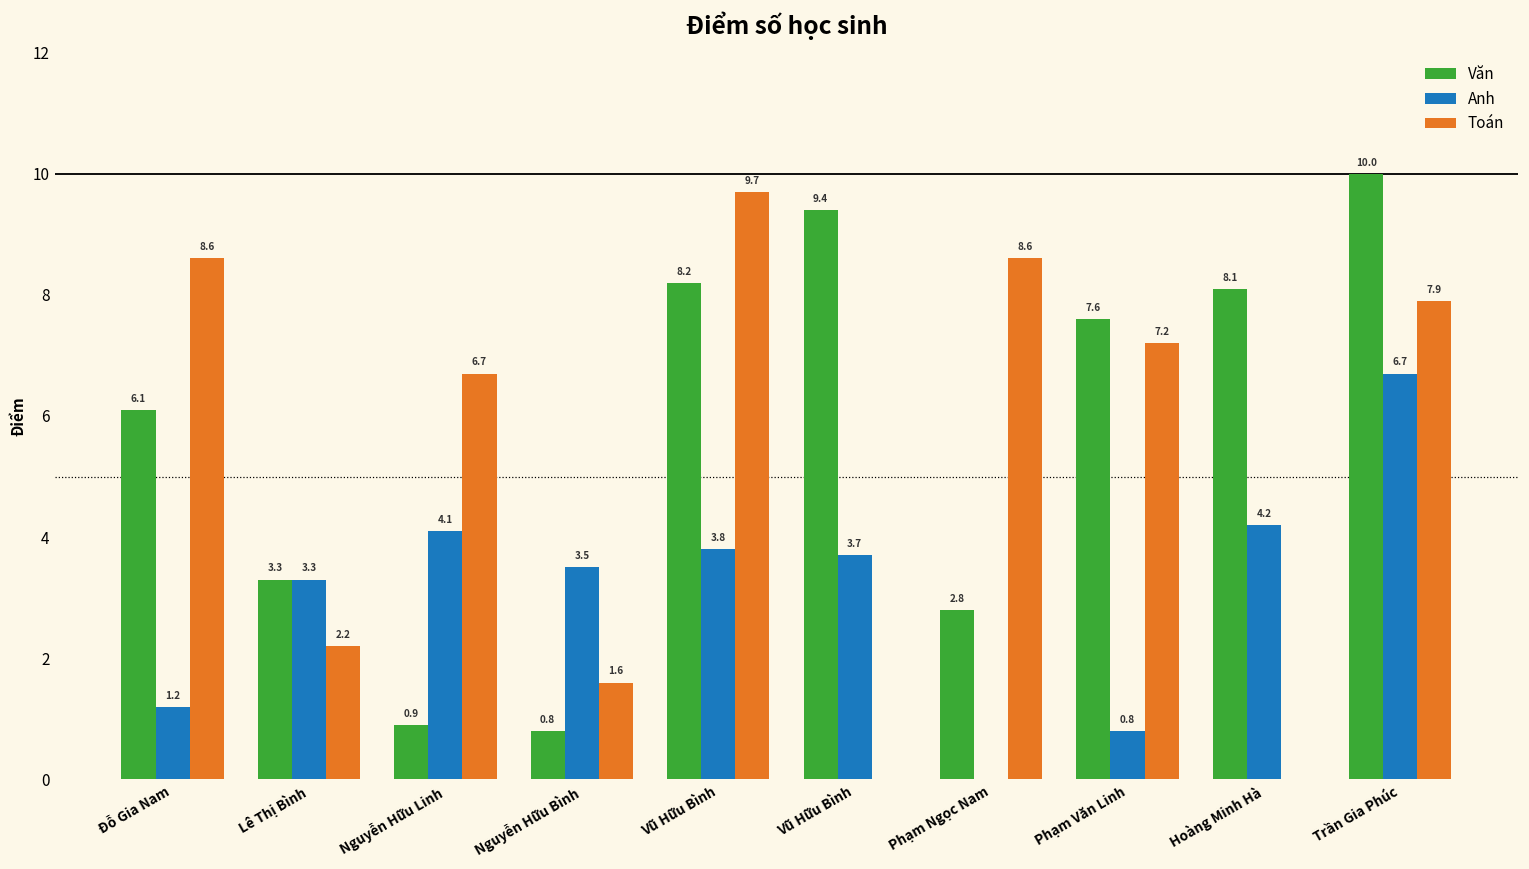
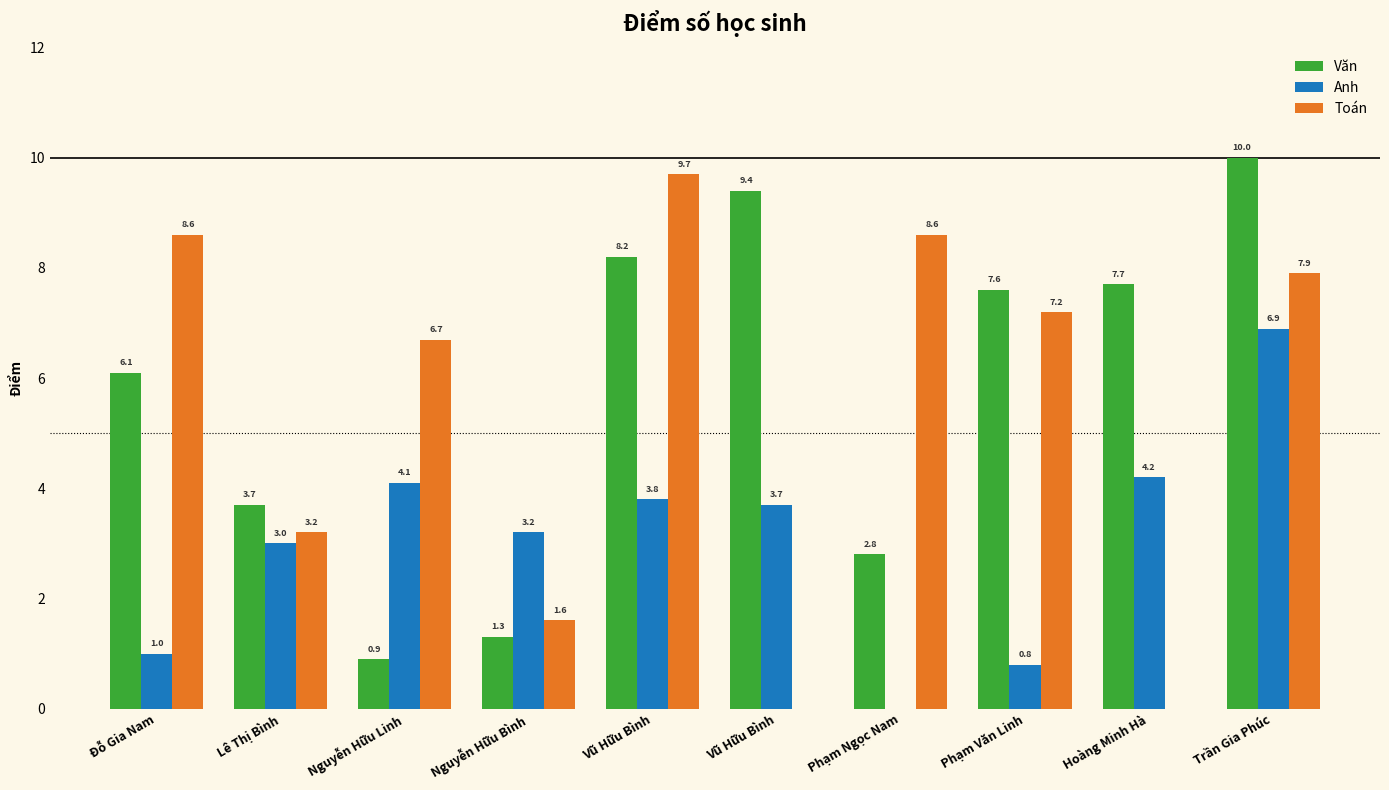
Anh, Đỗ Gia Nam: 1.2 -> 1.0
Văn, Lê Thị Bình: 3.3 -> 3.7
Anh, Lê Thị Bình: 3.3 -> 3.0
Toán, Lê Thị Bình: 2.2 -> 3.2
Văn, Nguyễn Hữu Bình: 0.8 -> 1.3
Anh, Nguyễn Hữu Bình: 3.5 -> 3.2
Văn, Hoàng Minh Hà: 8.1 -> 7.7
Anh, Trần Gia Phúc: 6.7 -> 6.9
